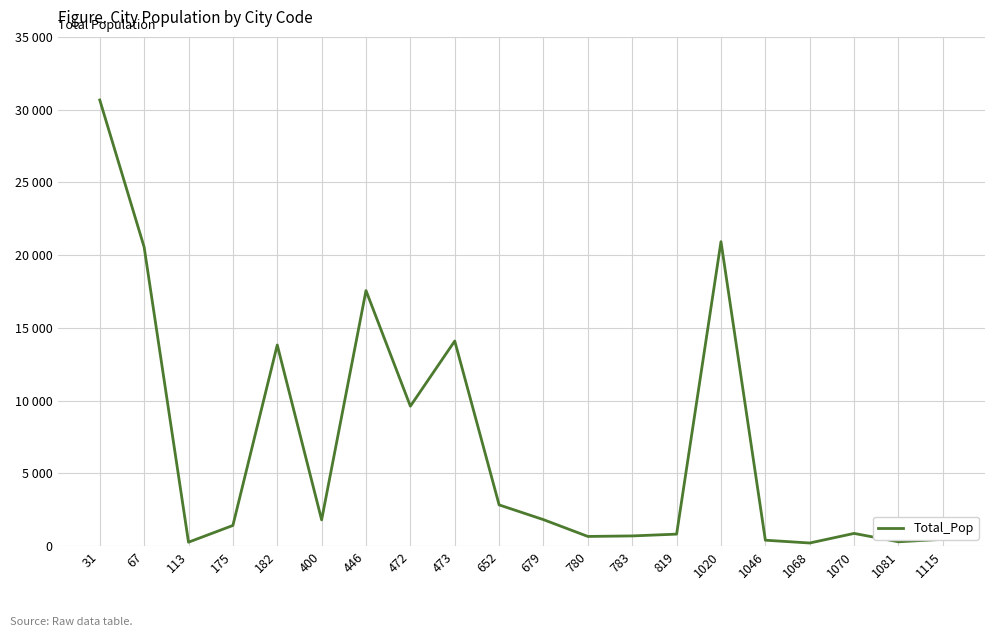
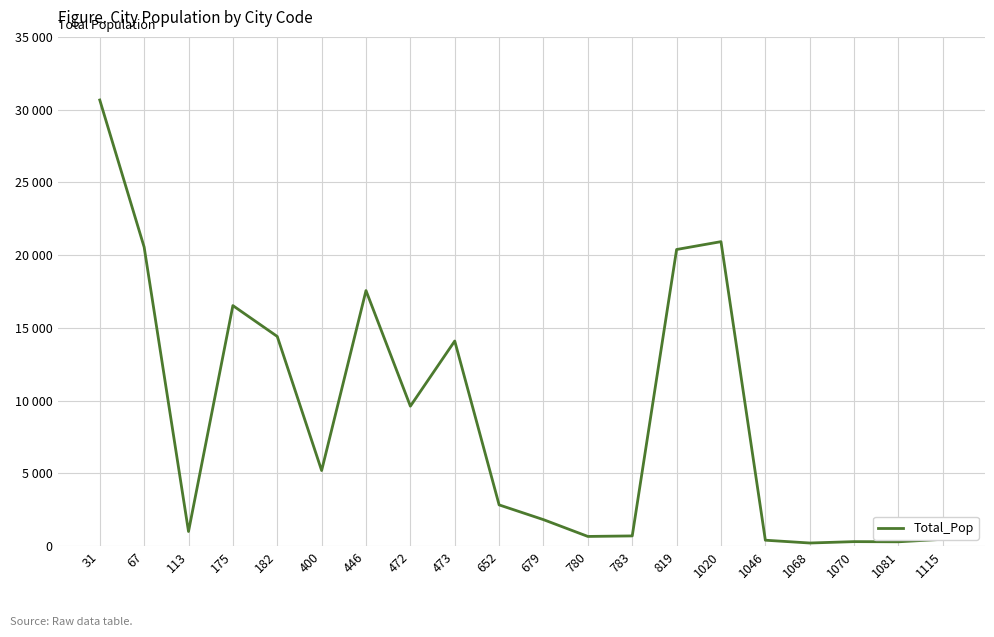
113: 300 -> 1000
175: 1400 -> 16500
182: 13800 -> 14400
400: 1800 -> 5200
819: 800 -> 20400
1070: 900 -> 300
